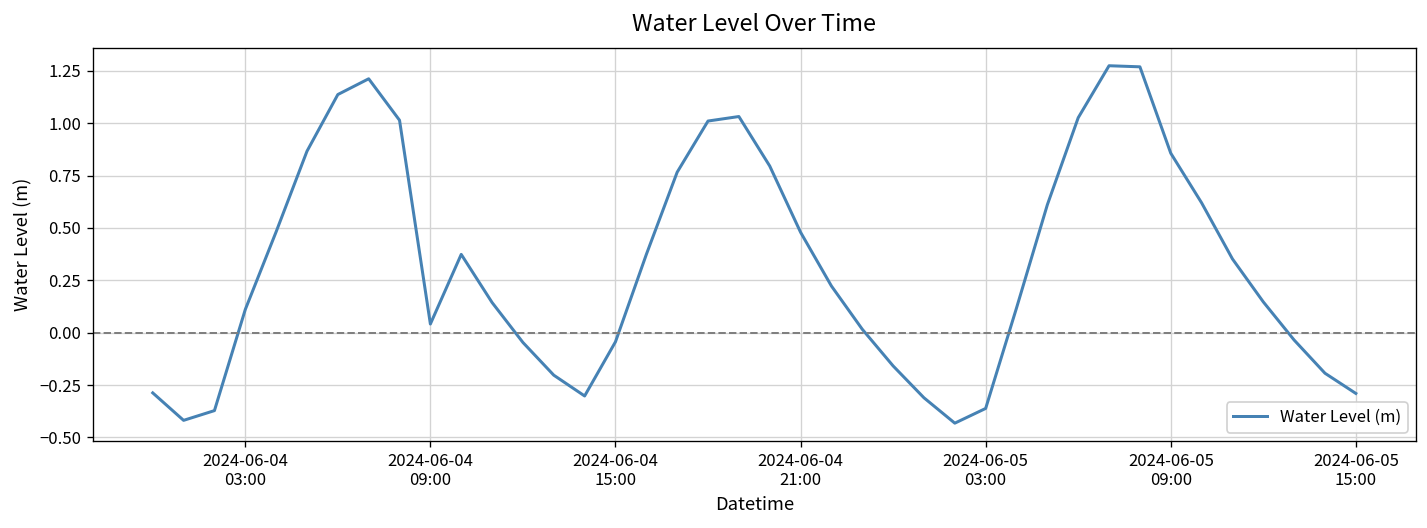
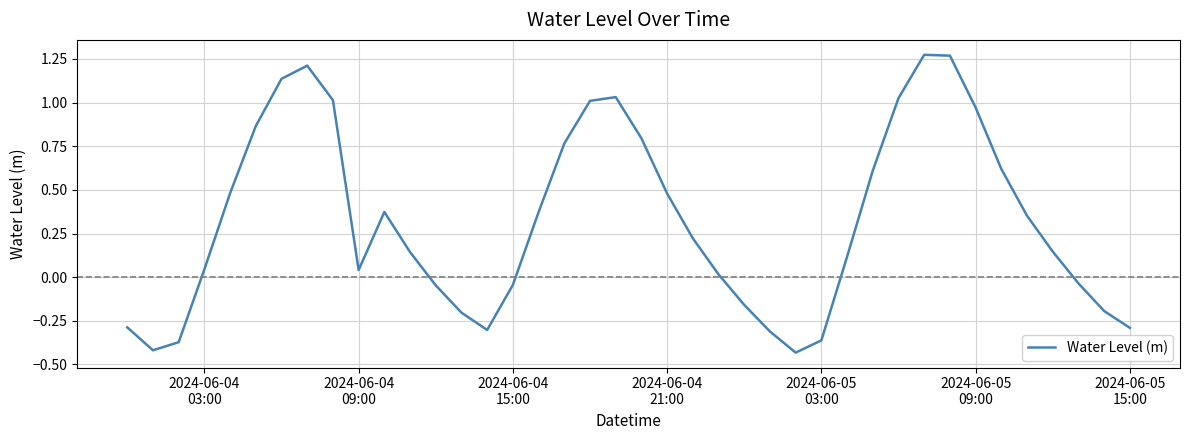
2024-06-04 03:00: 0.11 -> 0.05
2024-06-05 09:00: 0.86 -> 0.97
